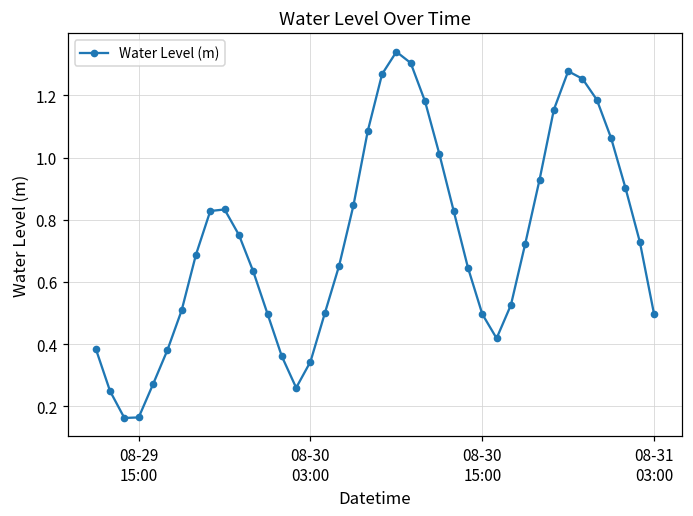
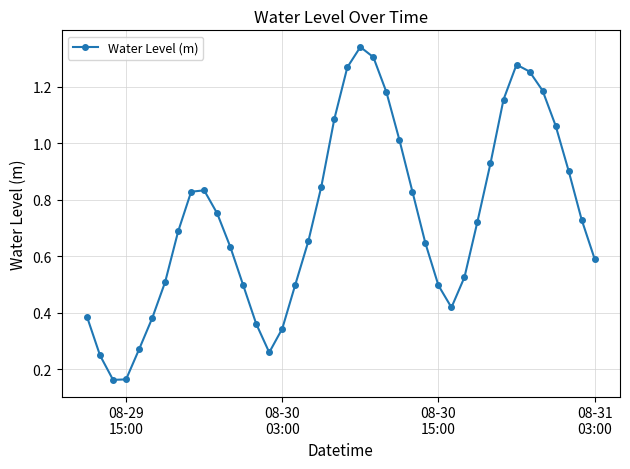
08-31 03:00: 0.50 -> 0.59
